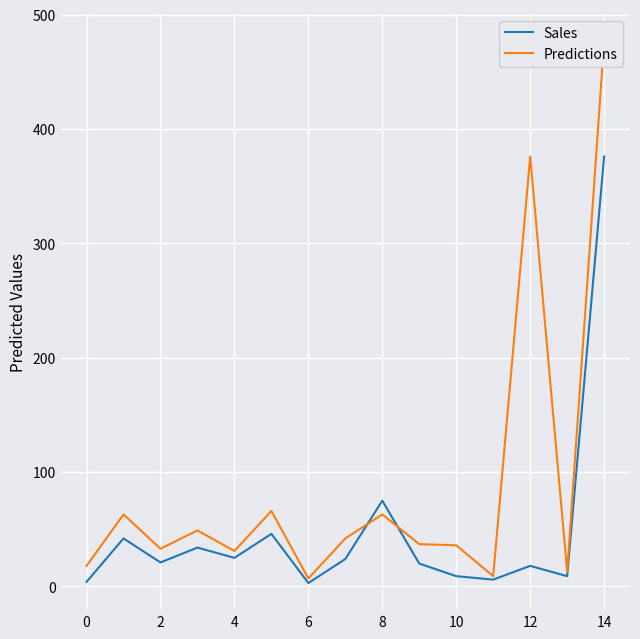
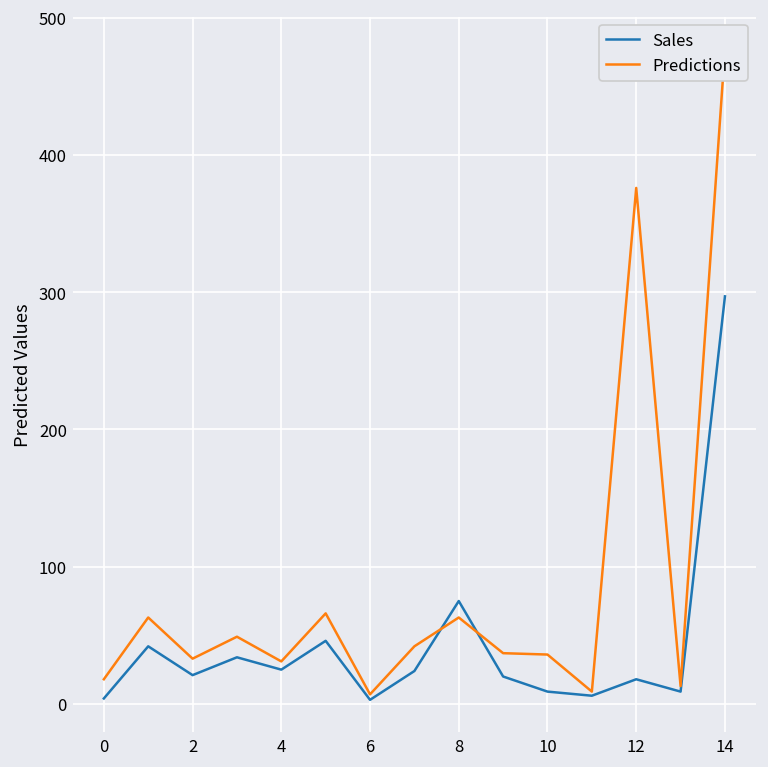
Sales, 14: 376 -> 297
